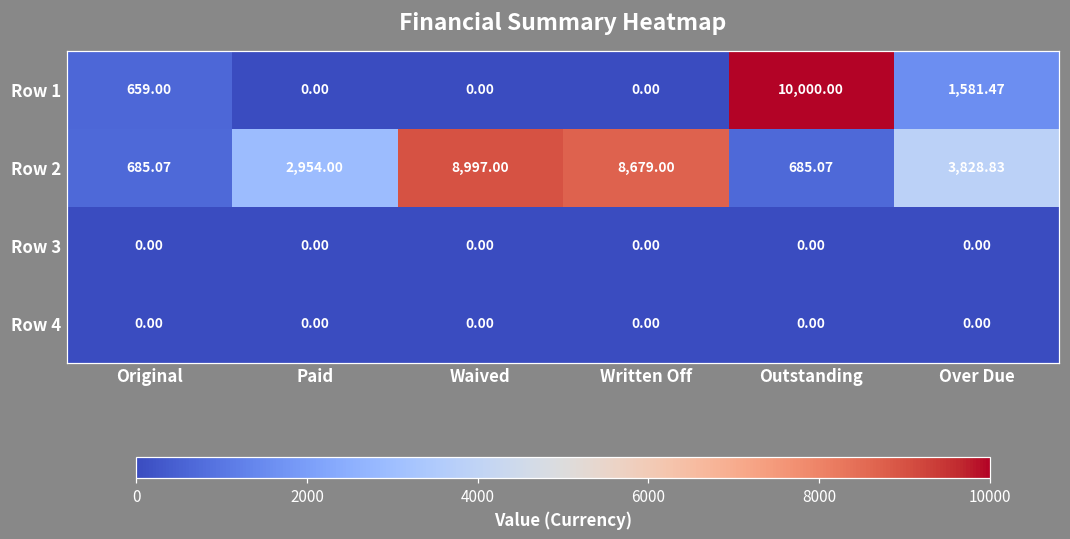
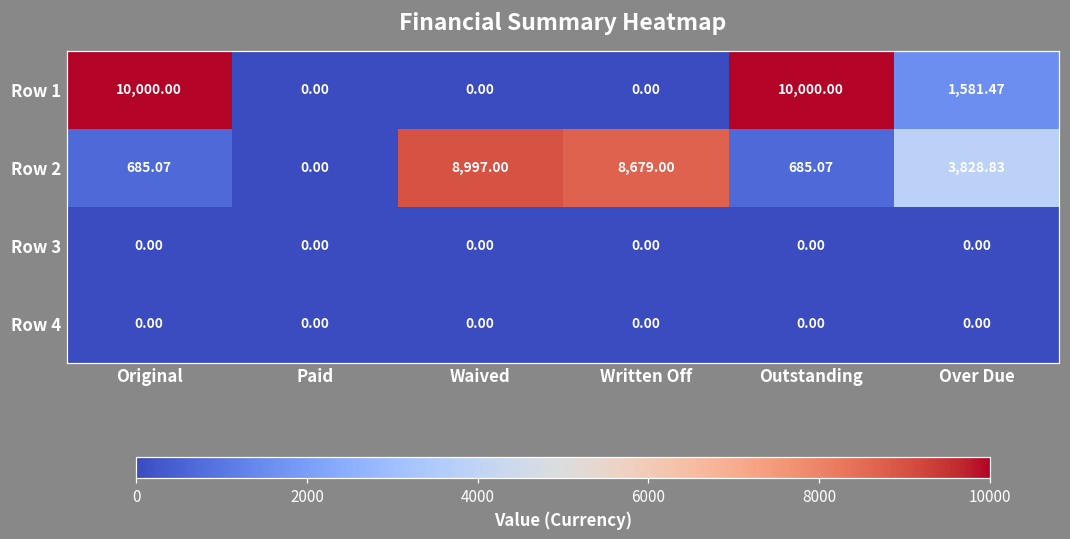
Row 1, Original: 659.00 -> 10,000.00
Row 2, Paid: 2,954.00 -> 0.00
